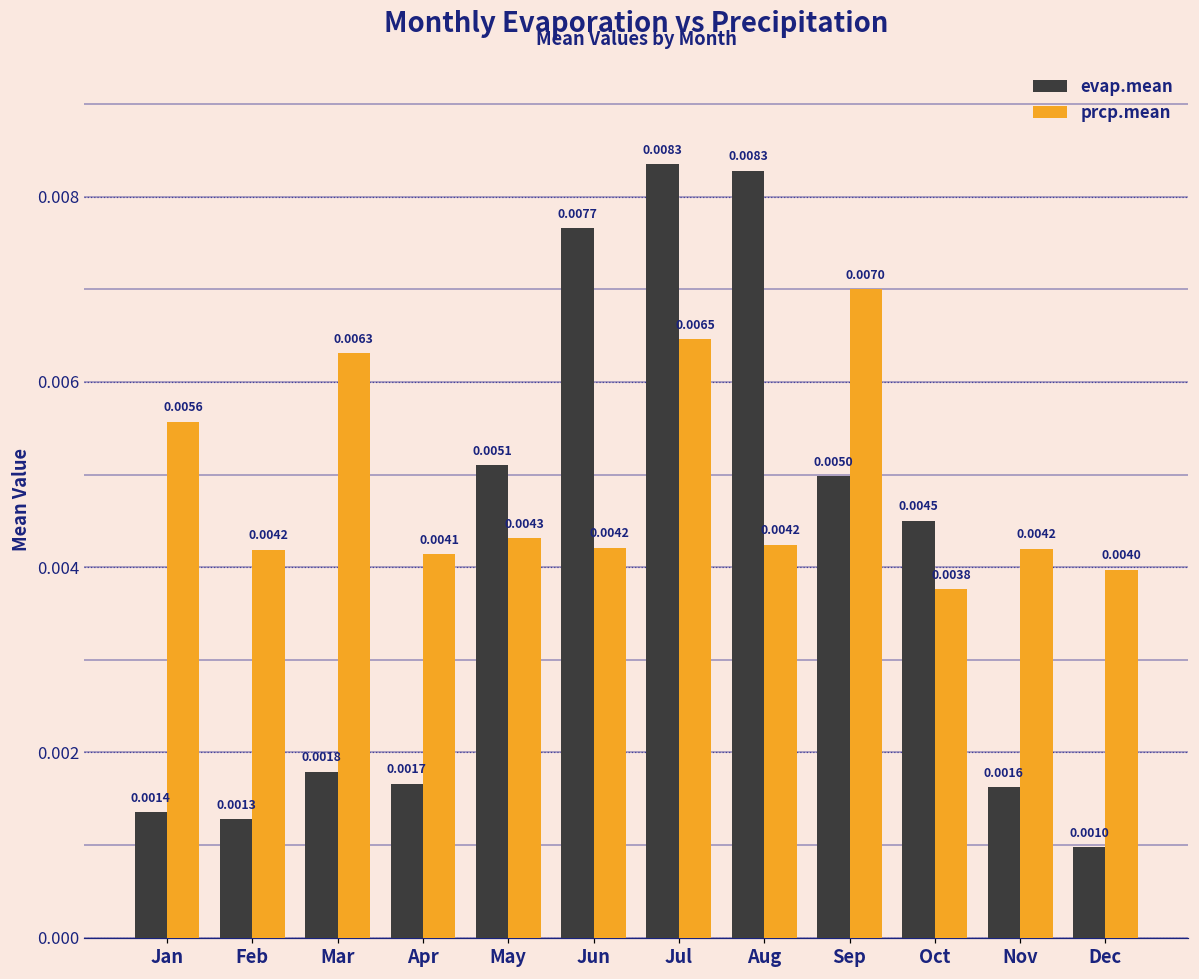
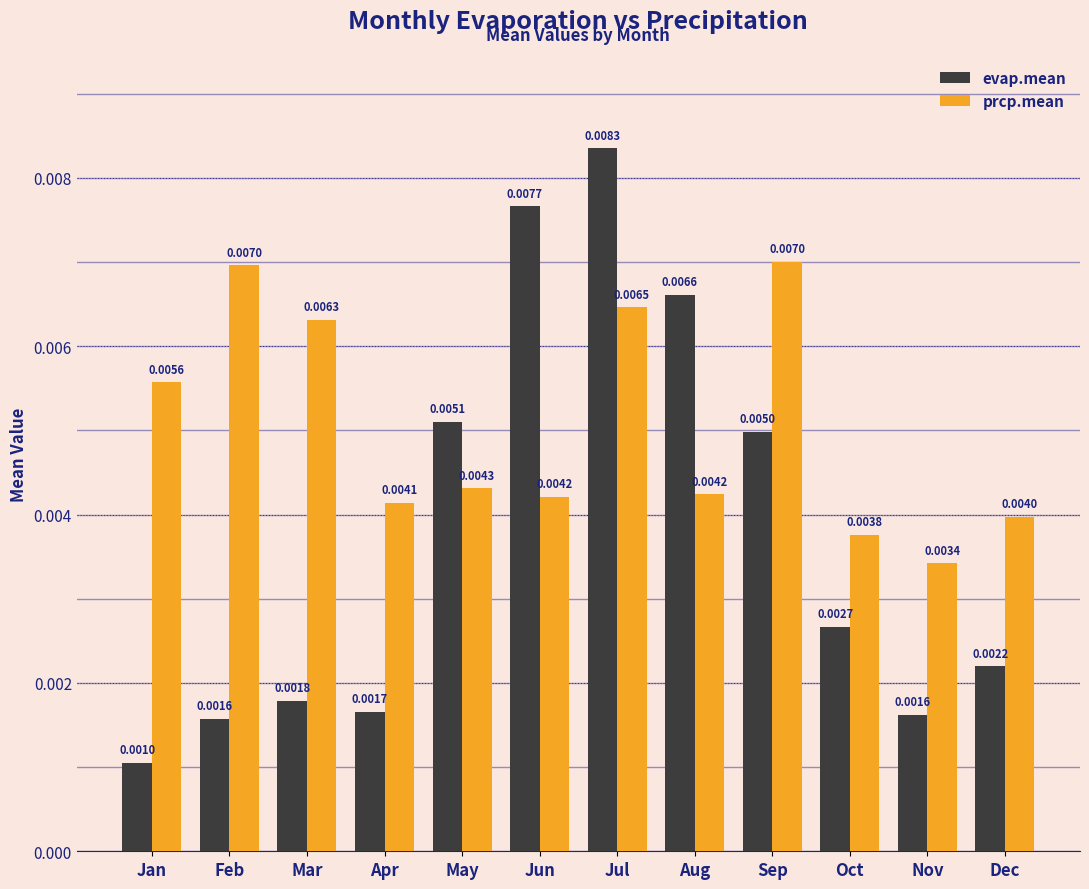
evap.mean, Jan: 0.0014 -> 0.0010
evap.mean, Feb: 0.0013 -> 0.0016
prcp.mean, Feb: 0.0042 -> 0.0070
evap.mean, Aug: 0.0083 -> 0.0066
evap.mean, Oct: 0.0045 -> 0.0027
prcp.mean, Nov: 0.0042 -> 0.0034
evap.mean, Dec: 0.0010 -> 0.0022
